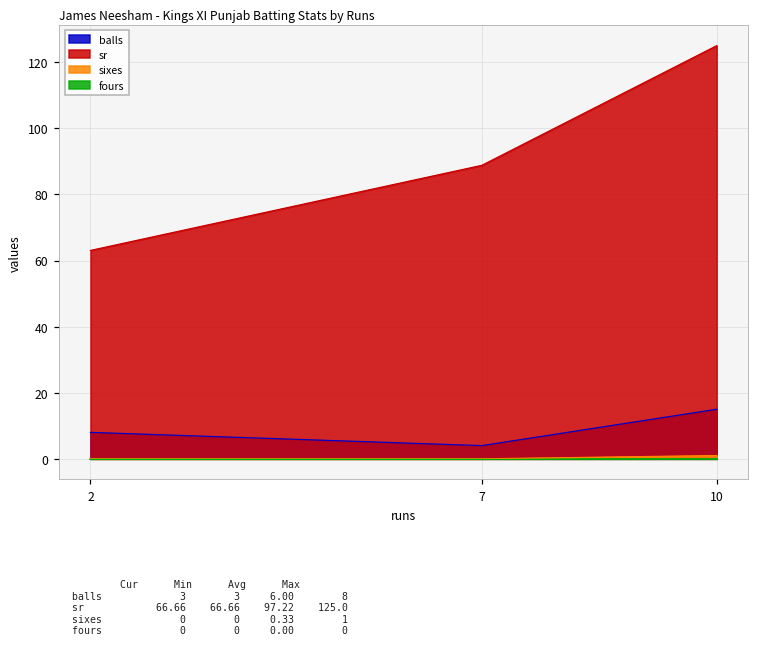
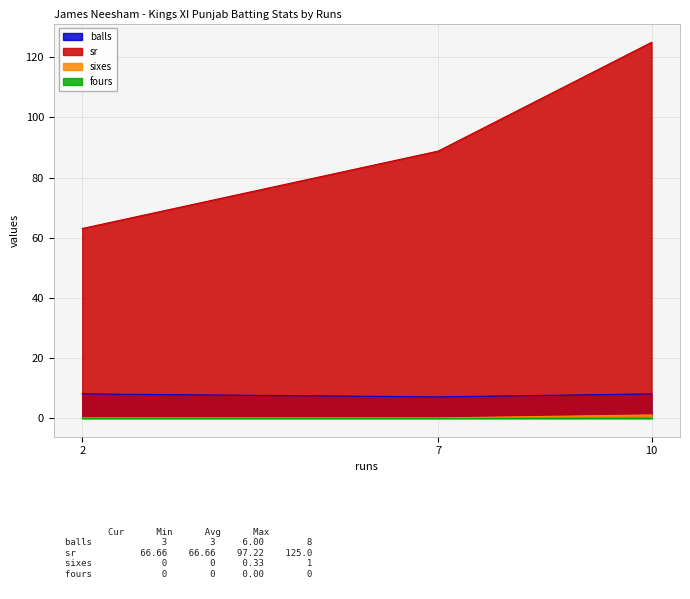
balls, 7: 4 -> 7
balls, 10: 15 -> 8
